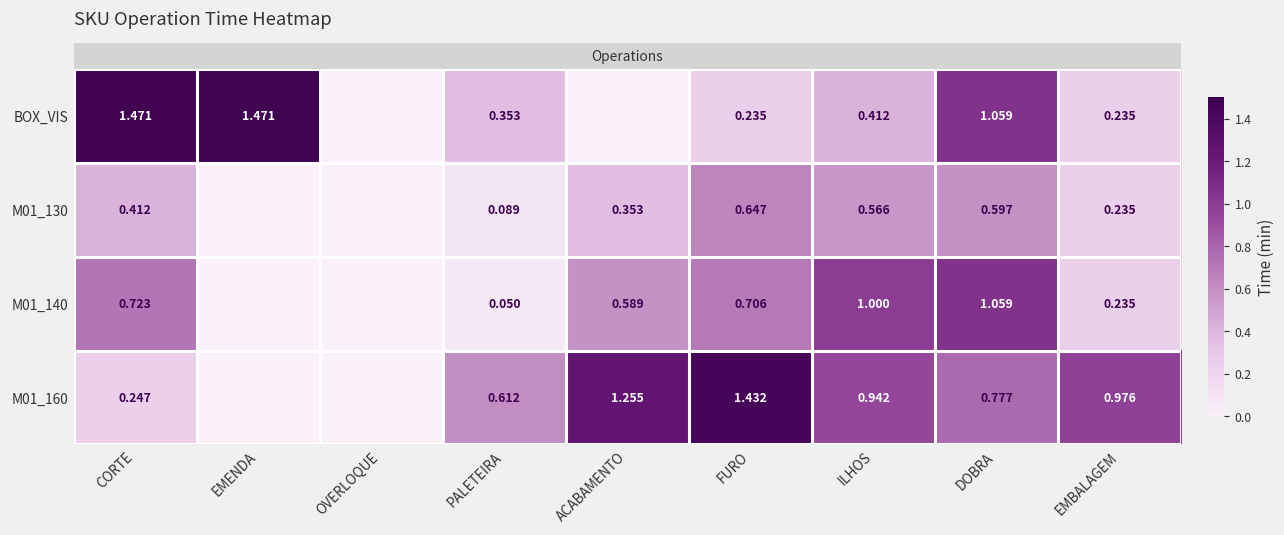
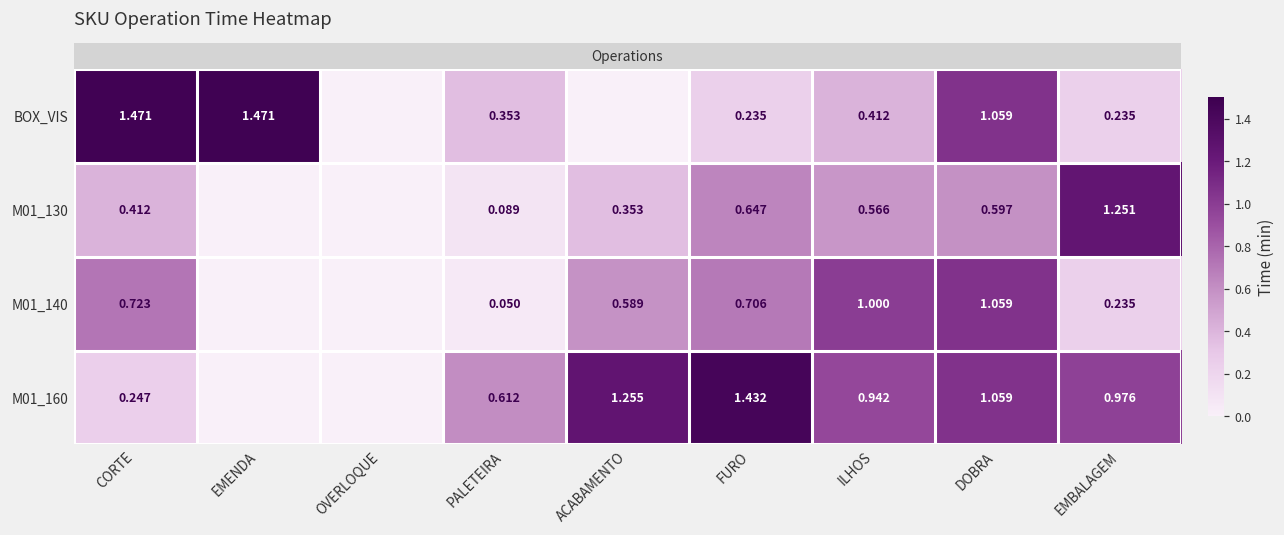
M01_130, EMBALAGEM: 0.235 -> 1.251
M01_160, DOBRA: 0.777 -> 1.059
